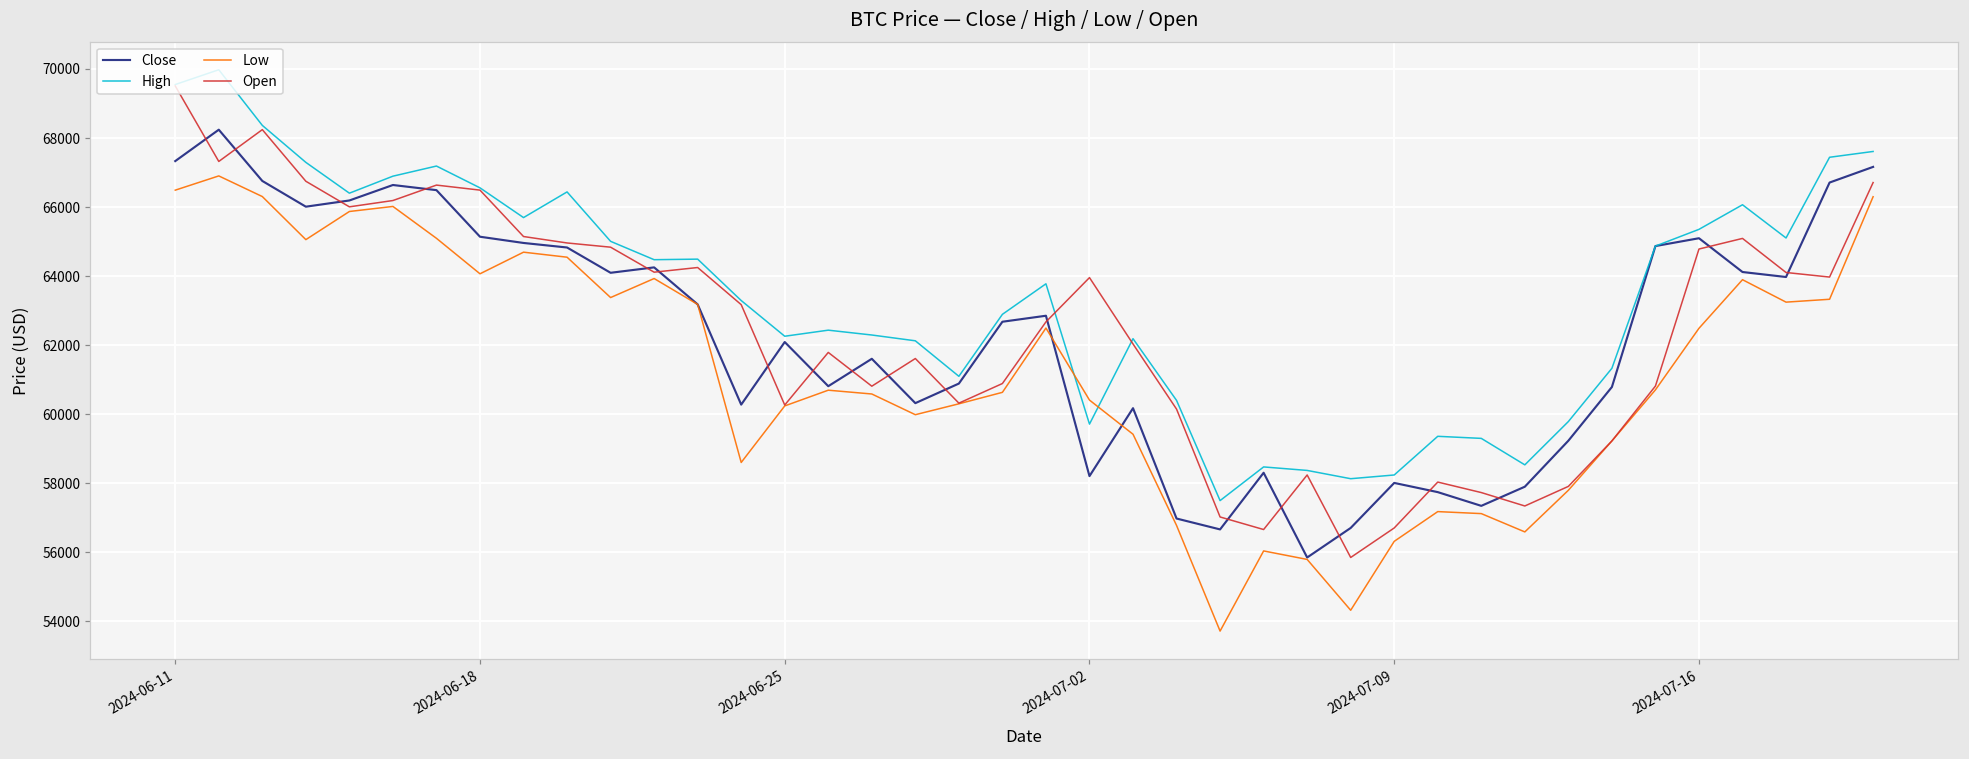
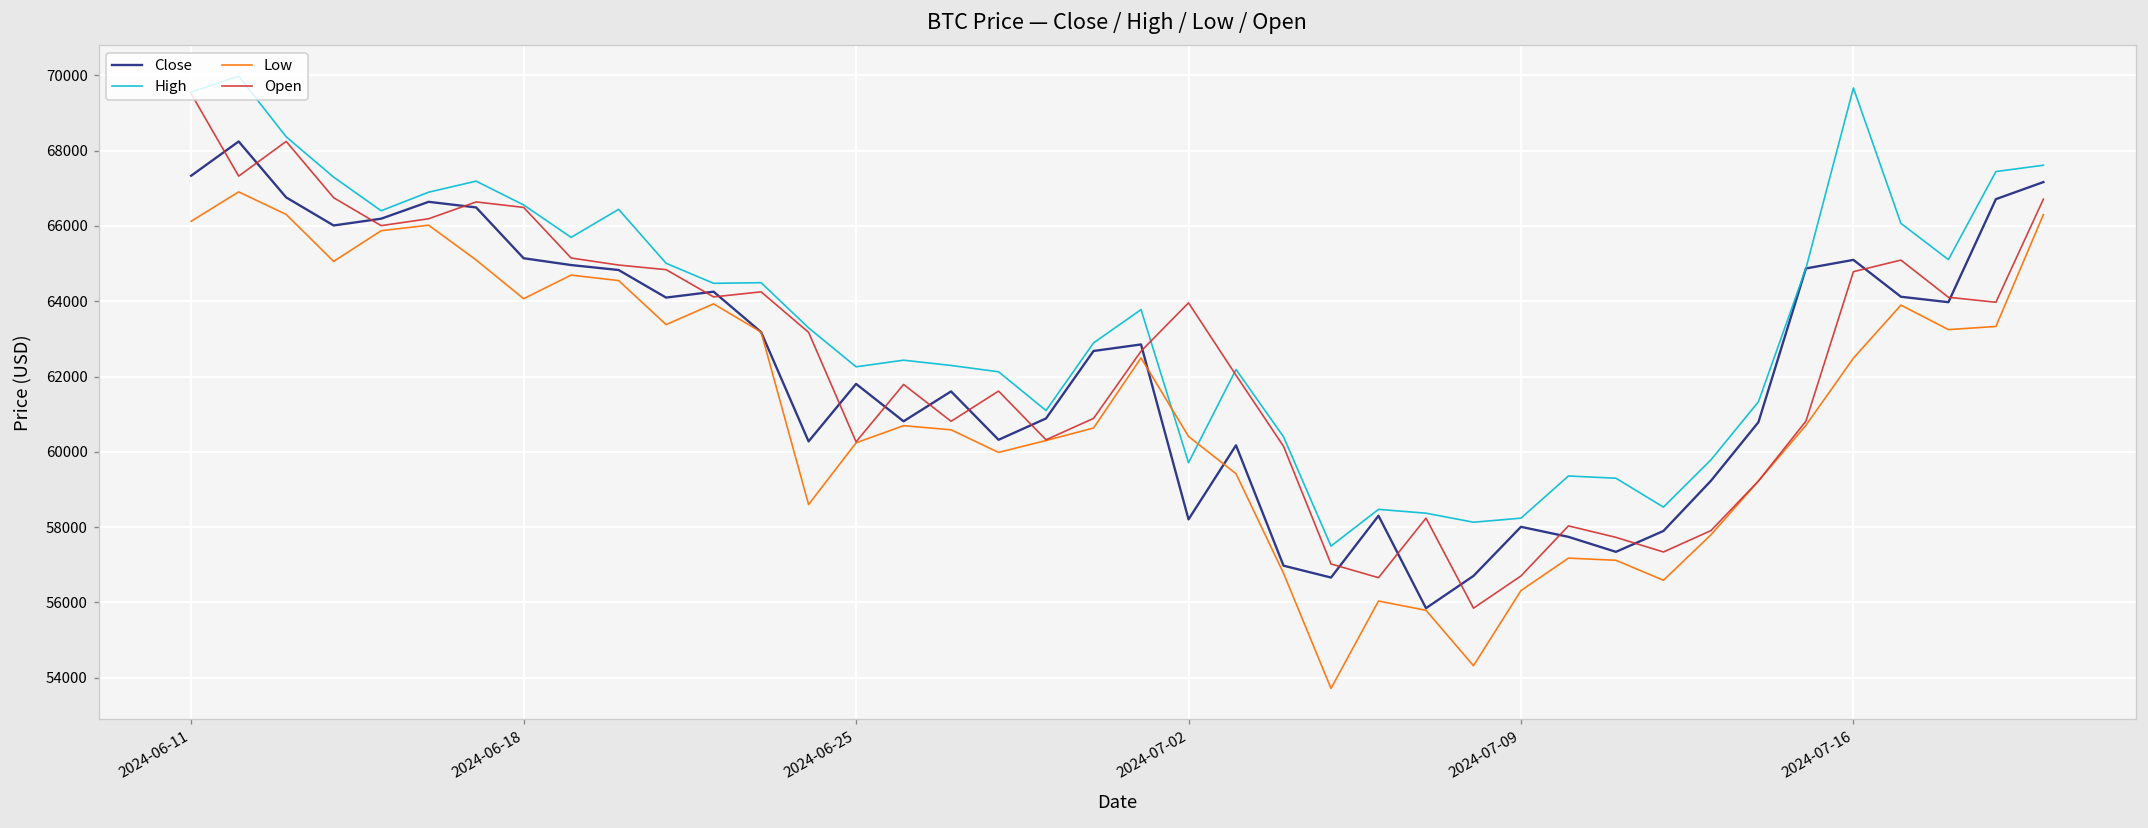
Low, 2024-06-11: 66500 -> 66100
Close, 2024-06-25: 62100 -> 61800
High, 2024-07-16: 65400 -> 69700
